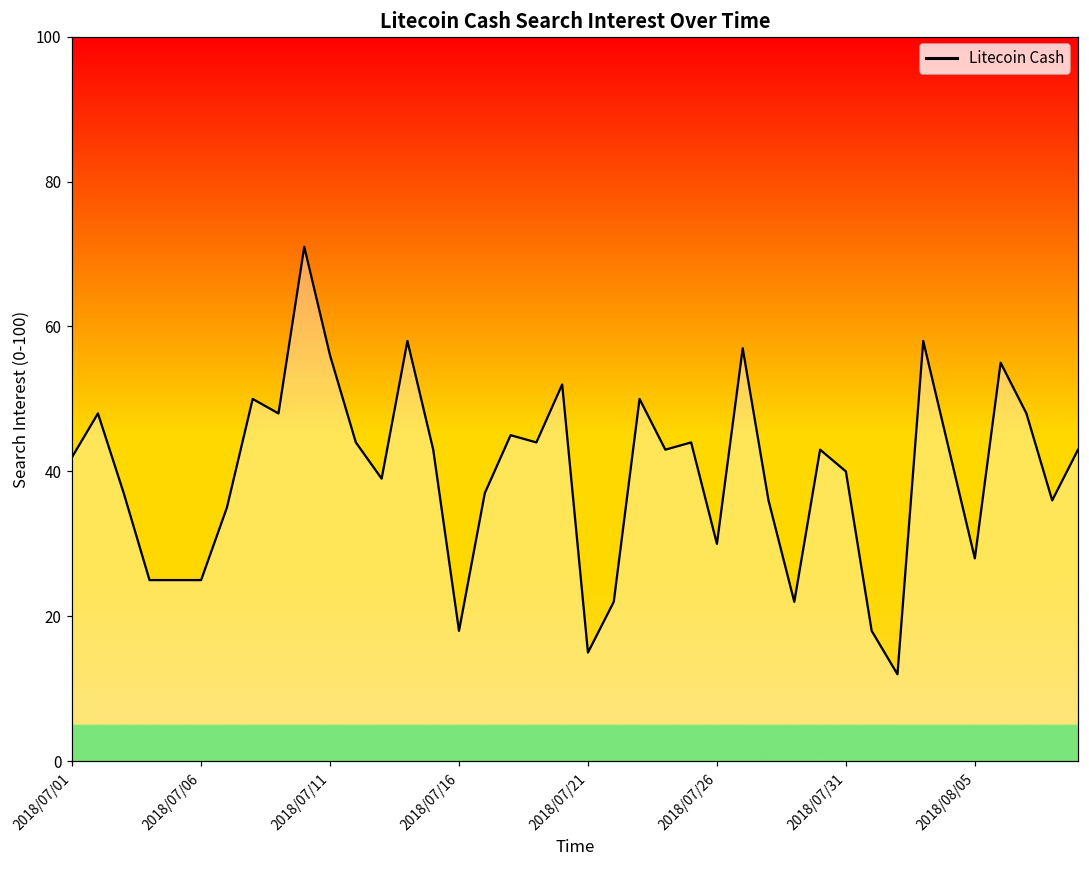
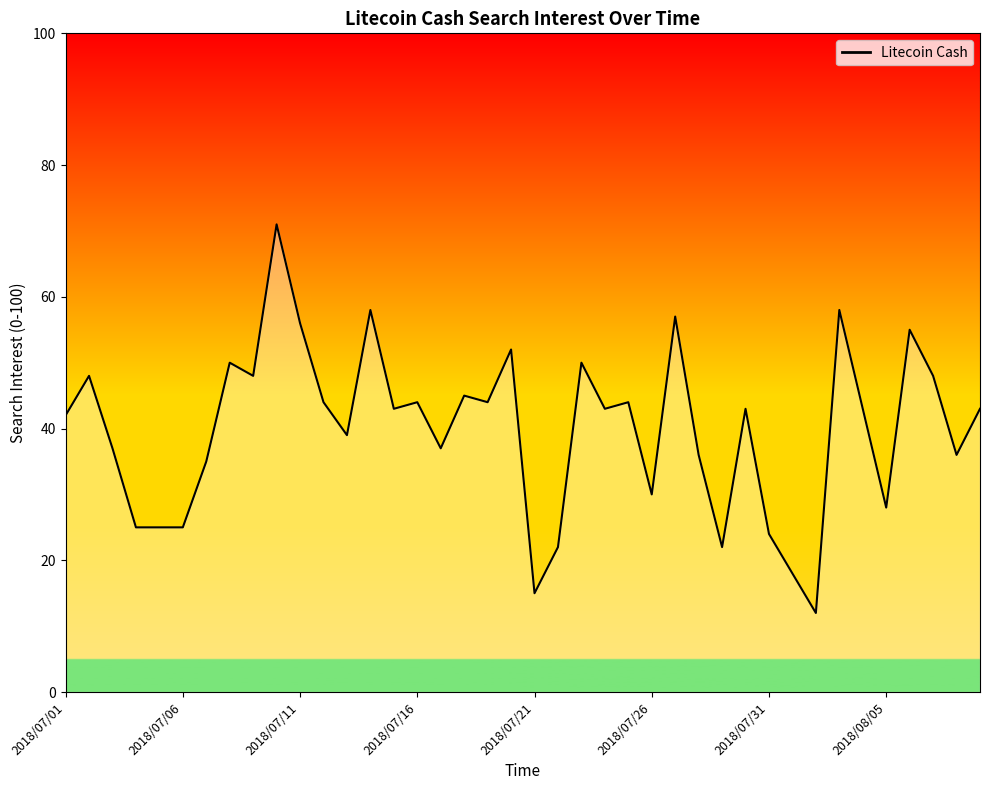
2018/07/16: 18 -> 44
2018/07/31: 40 -> 24
